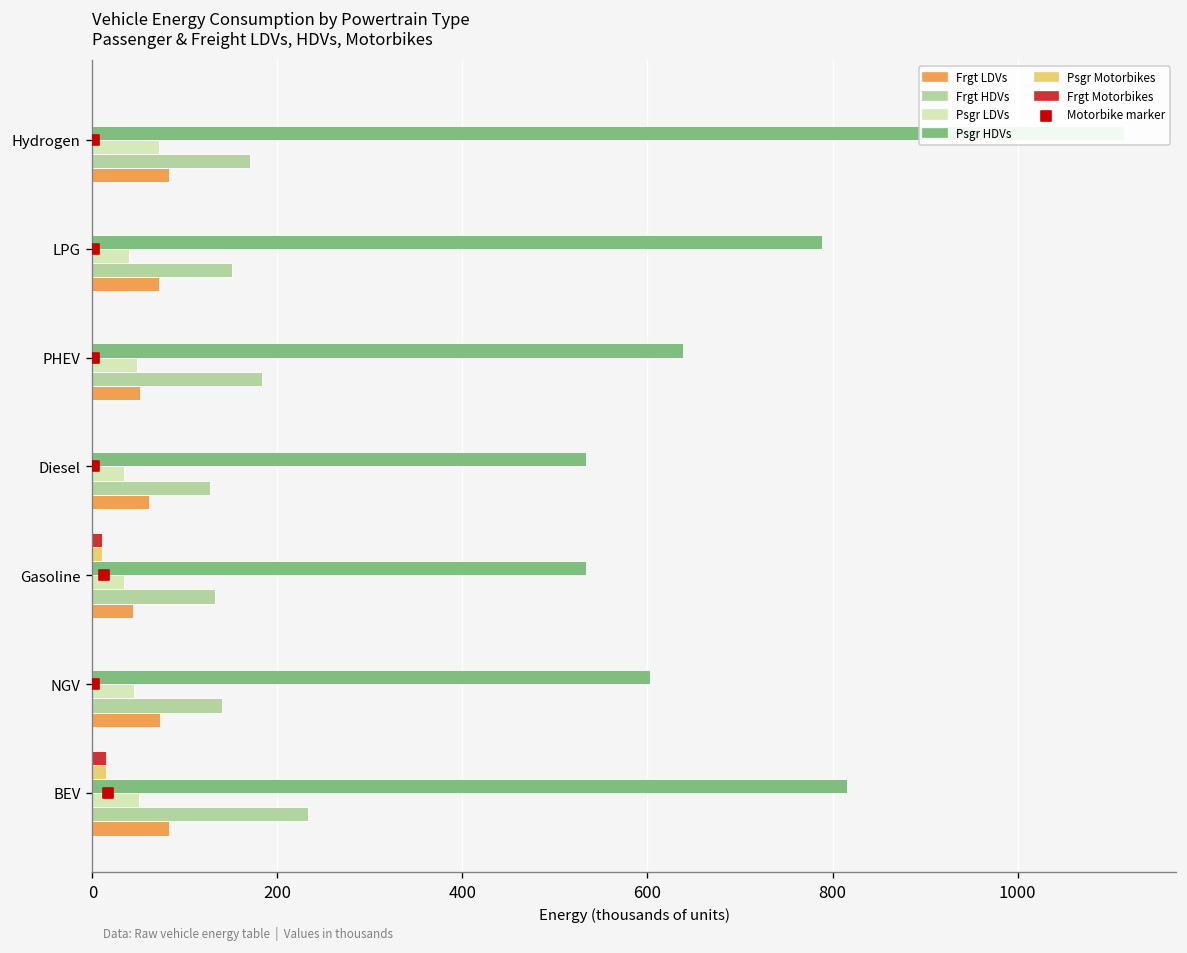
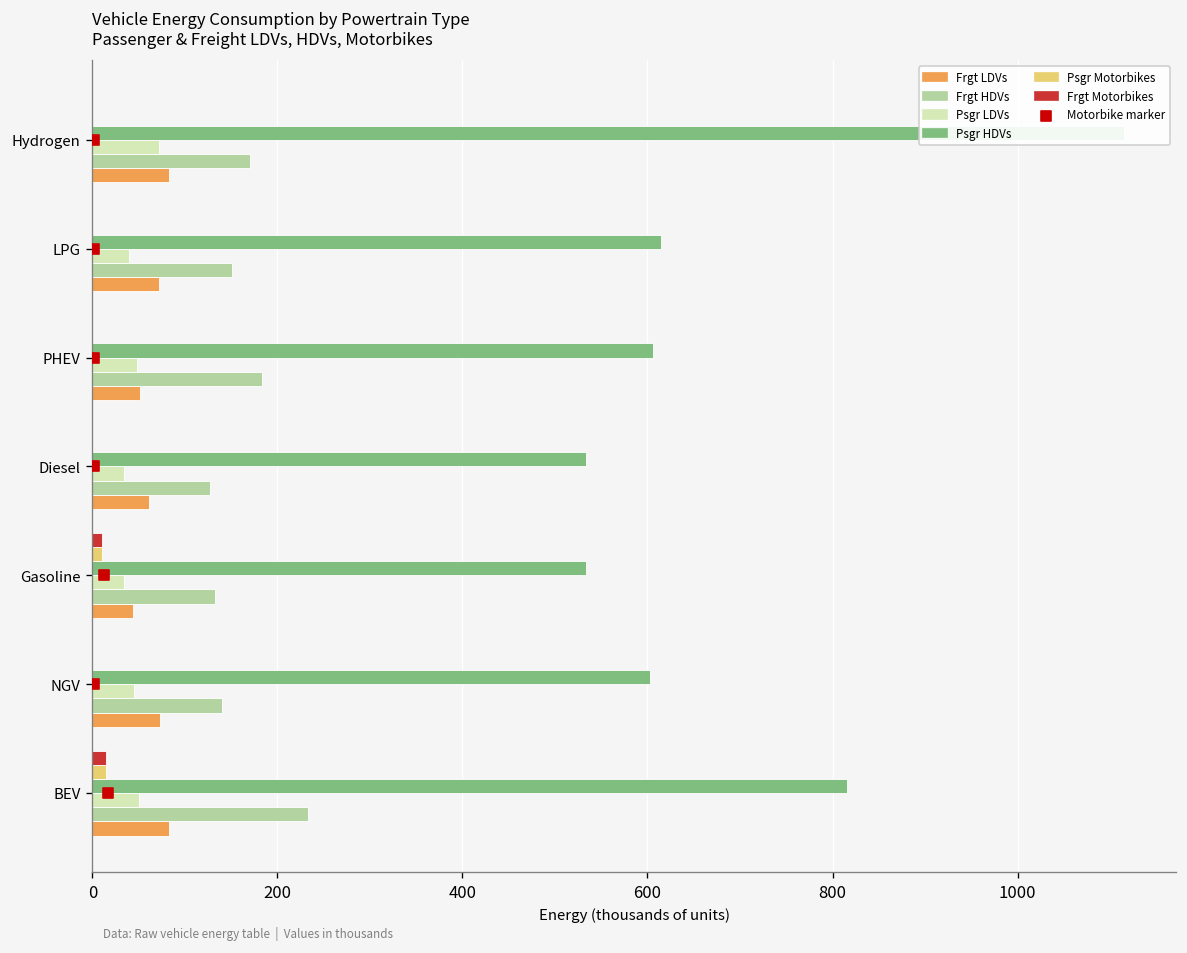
Psgr HDVs, LPG: 790 -> 610
Psgr HDVs, PHEV: 640 -> 610
